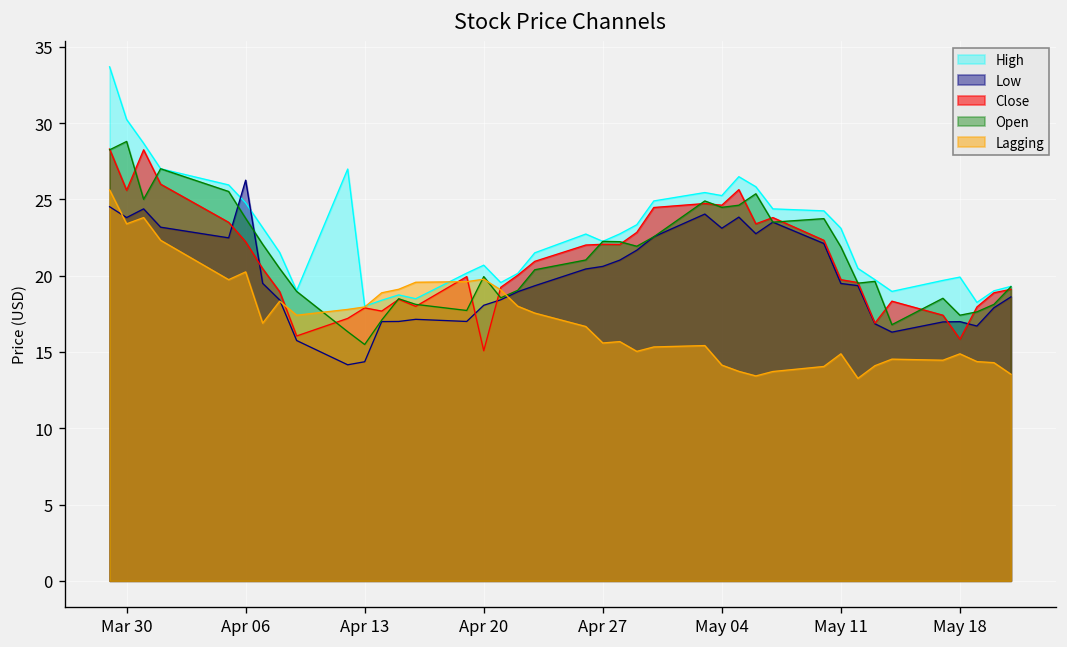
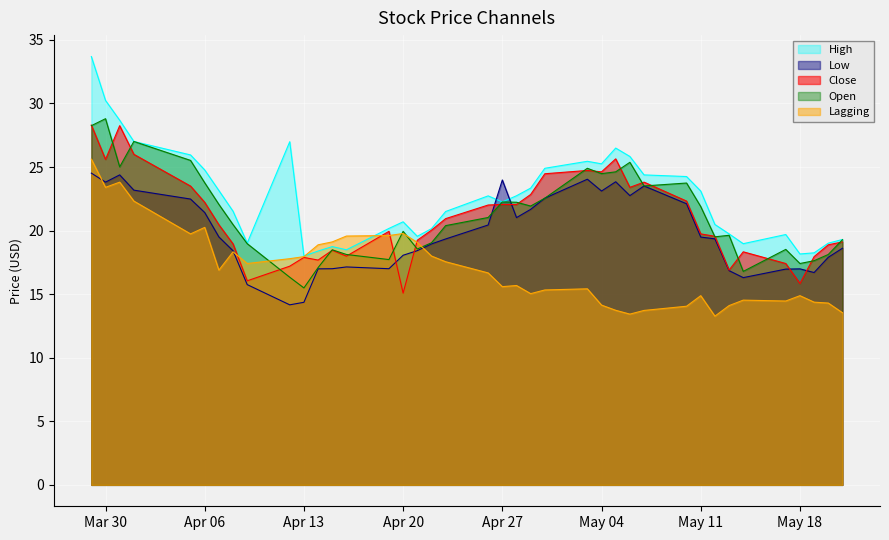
Low, Apr 06: 26.3 -> 21.4
Low, Apr 27: 20.6 -> 24.0
High, May 18: 19.9 -> 18.2
